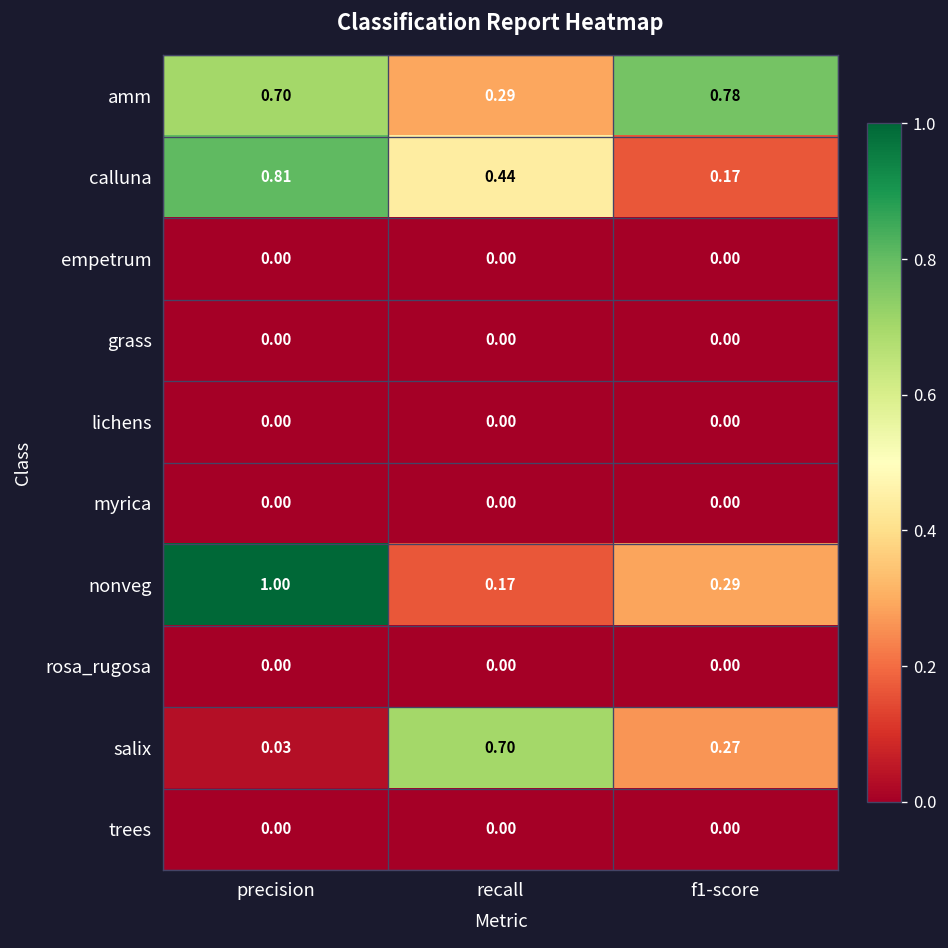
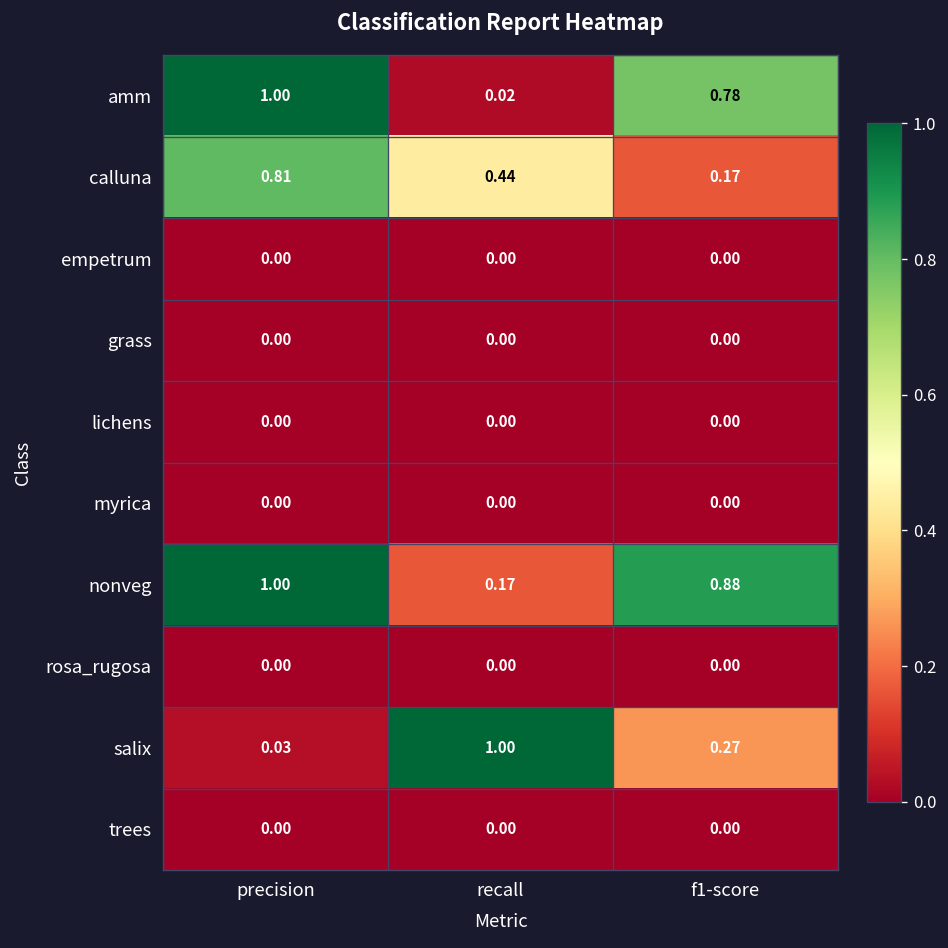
amm, precision: 0.70 -> 1.00
amm, recall: 0.29 -> 0.02
nonveg, f1-score: 0.29 -> 0.88
salix, recall: 0.70 -> 1.00
